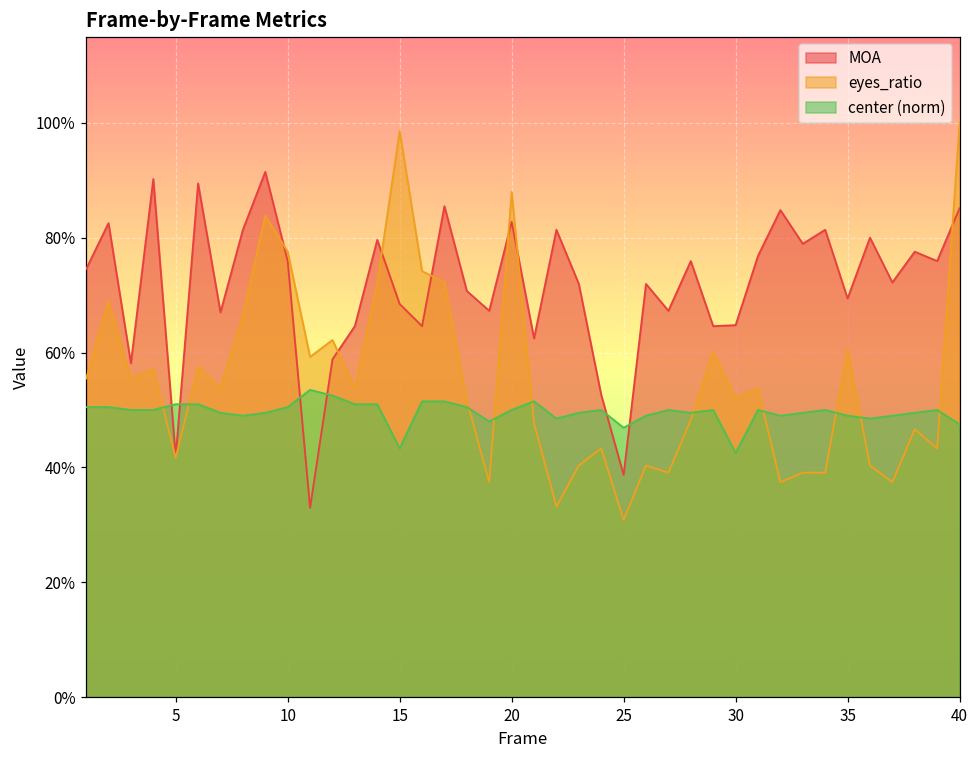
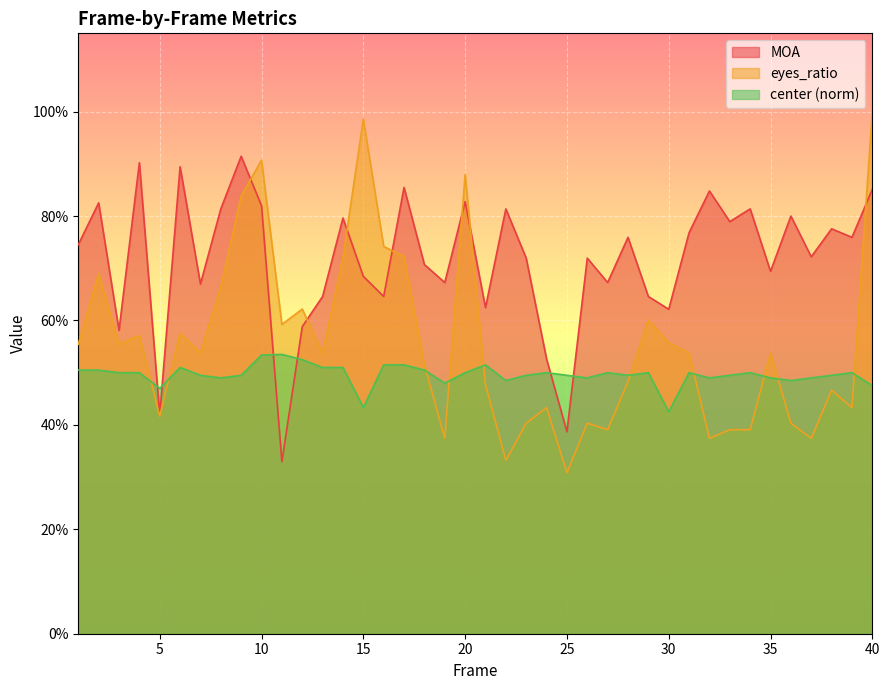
center (norm), 5: 51% -> 47%
MOA, 10: 76% -> 82%
eyes_ratio, 10: 78% -> 91%
center (norm), 10: 51% -> 53%
center (norm), 25: 47% -> 50%
MOA, 30: 65% -> 62%
eyes_ratio, 30: 52% -> 56%
eyes_ratio, 35: 61% -> 54%
